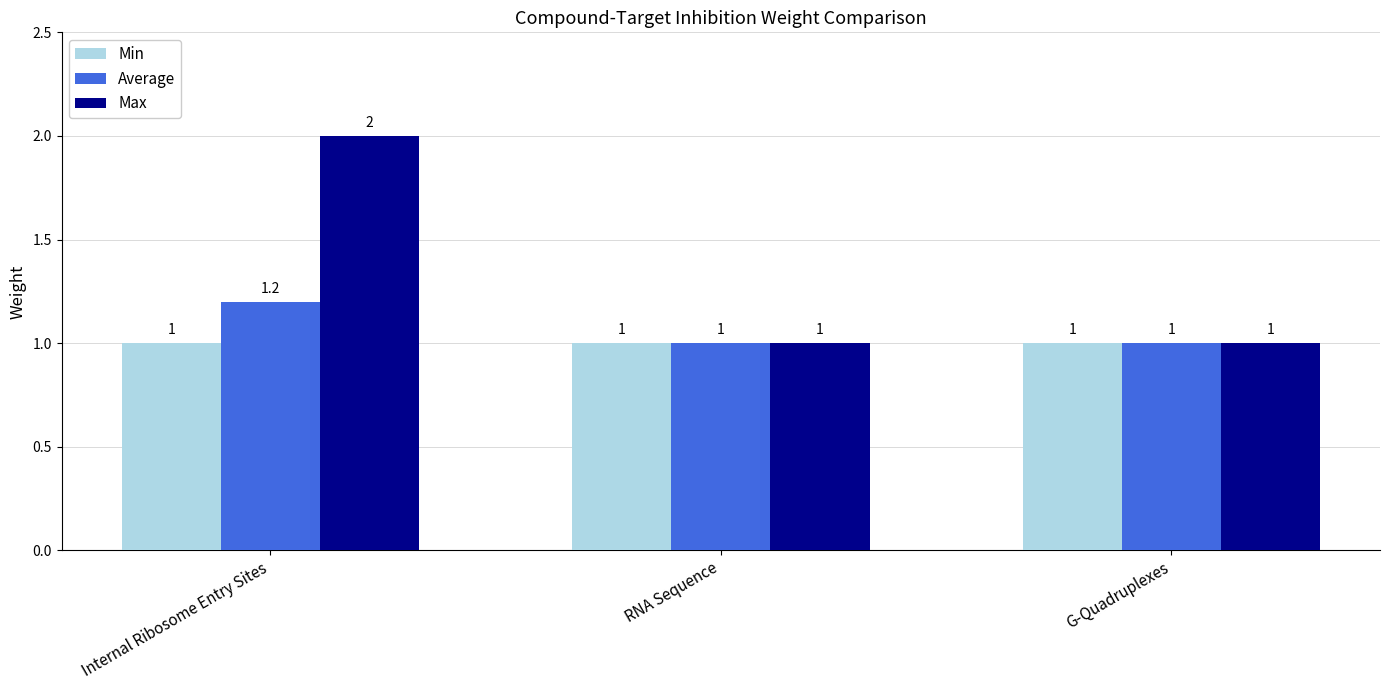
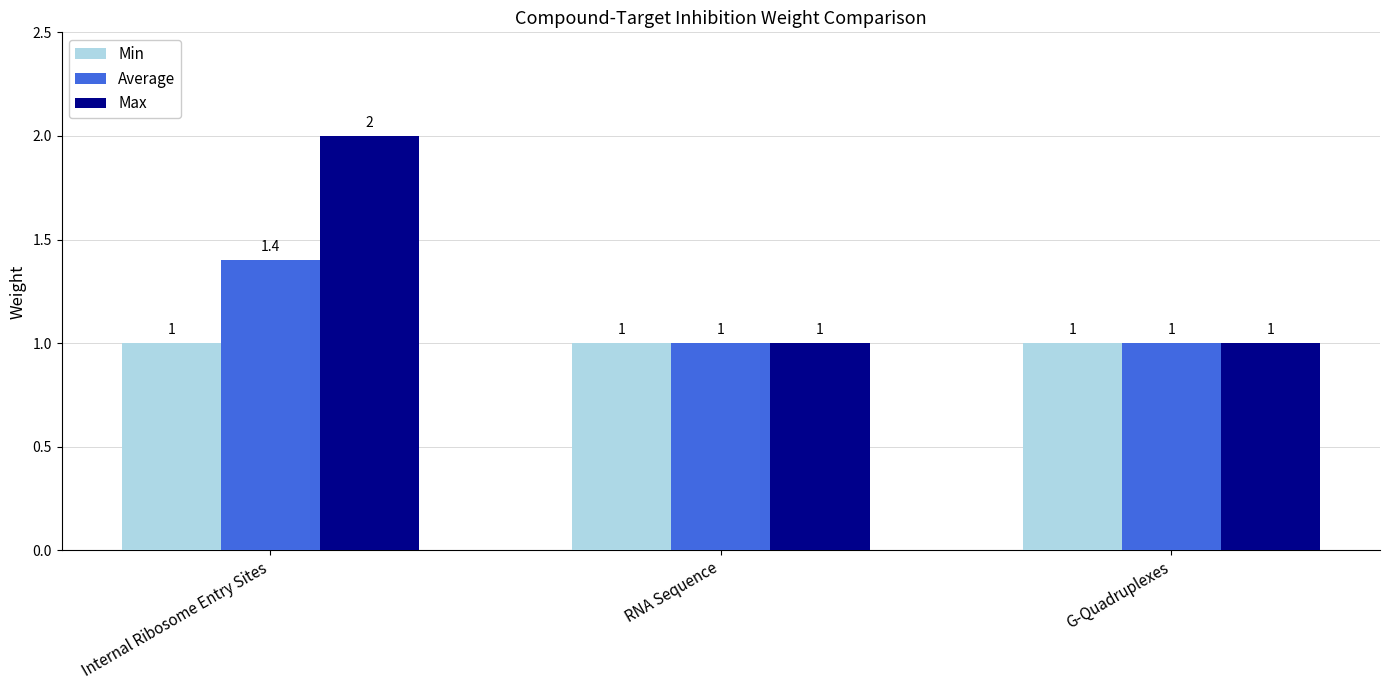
Average, Internal Ribosome Entry Sites: 1.2 -> 1.4
